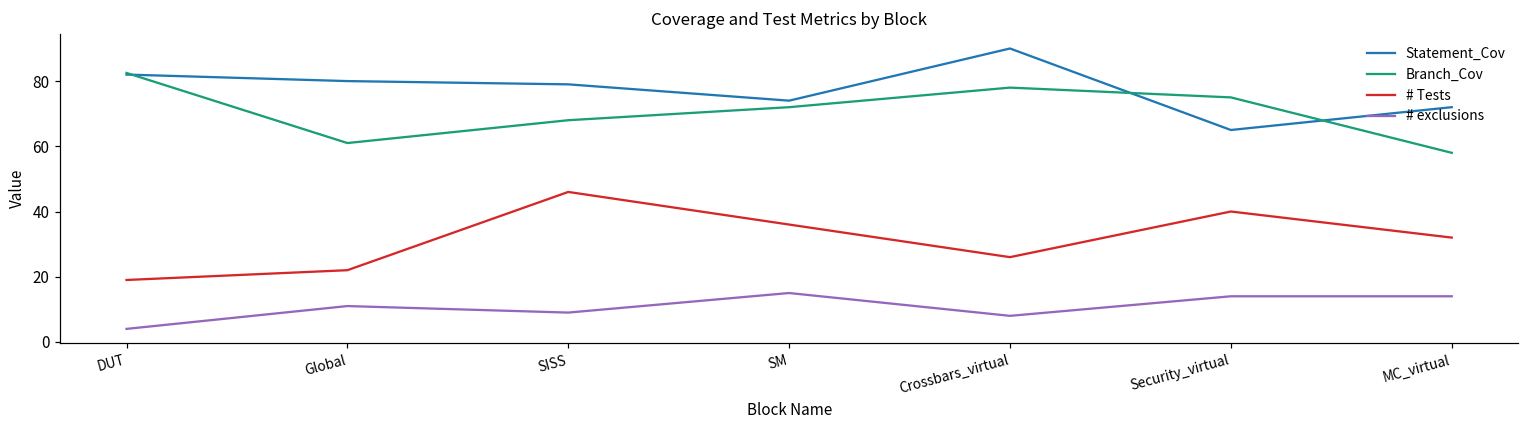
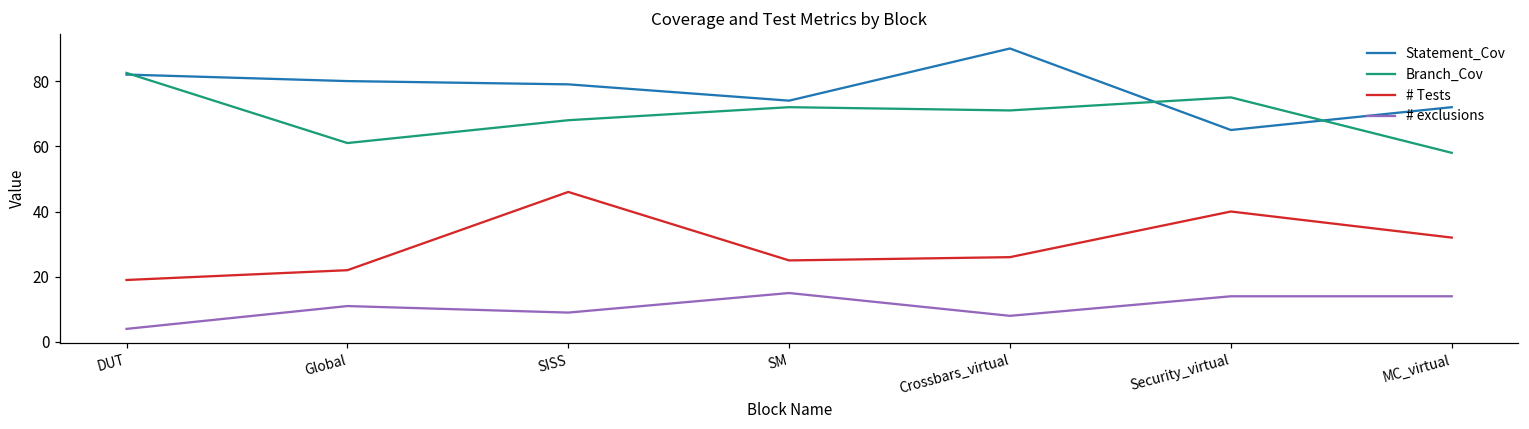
# Tests, SM: 36 -> 25
Branch_Cov, Crossbars_virtual: 78 -> 71
